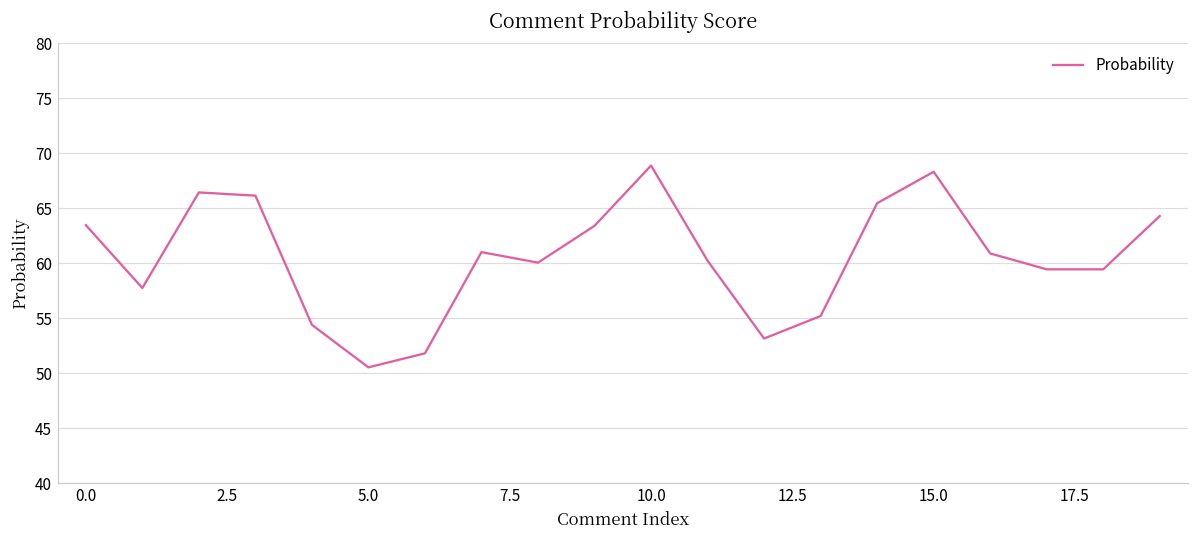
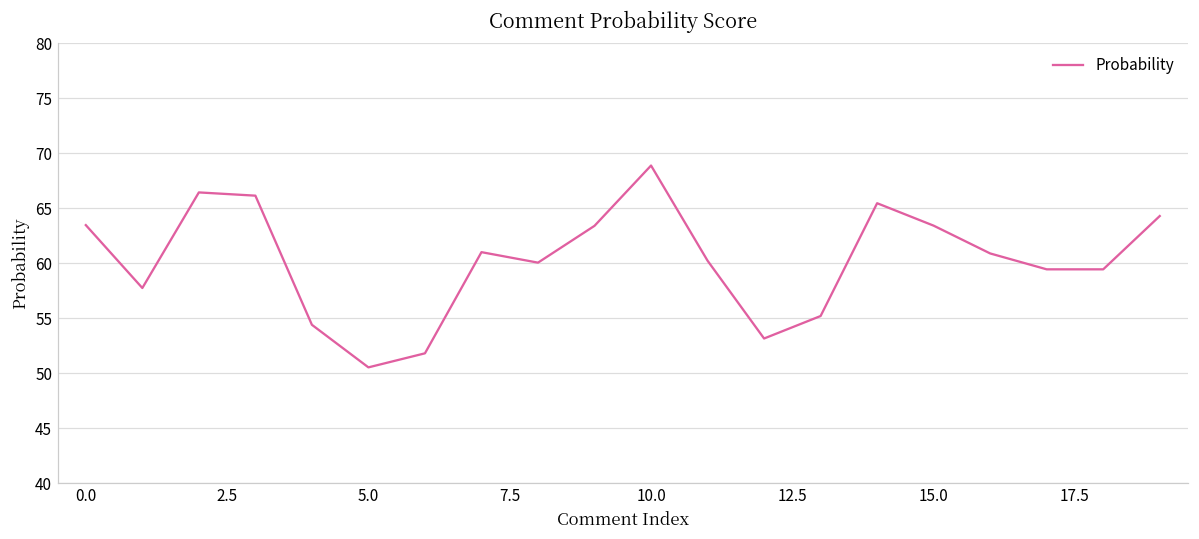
15.0: 68 -> 63
